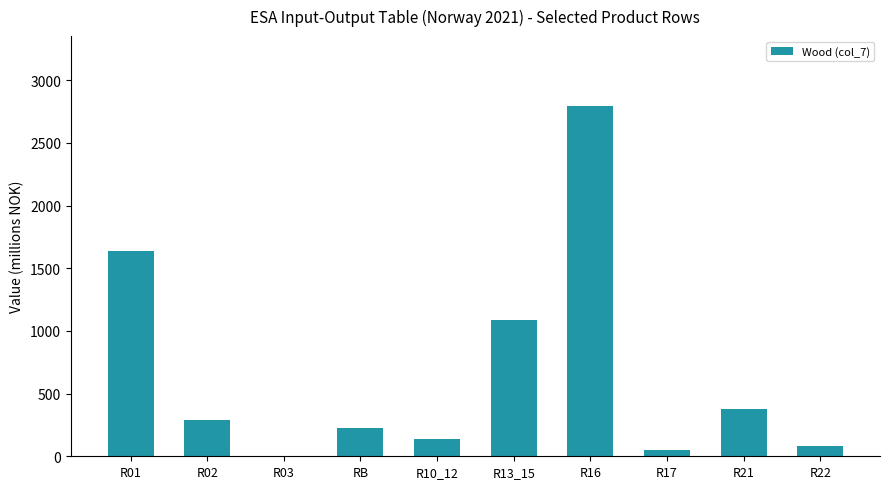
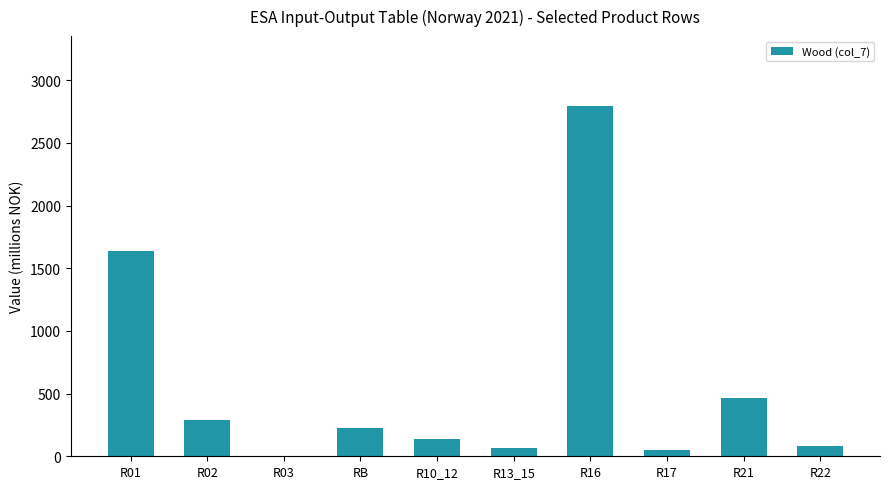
R13_15: 1090 -> 70
R21: 370 -> 470
